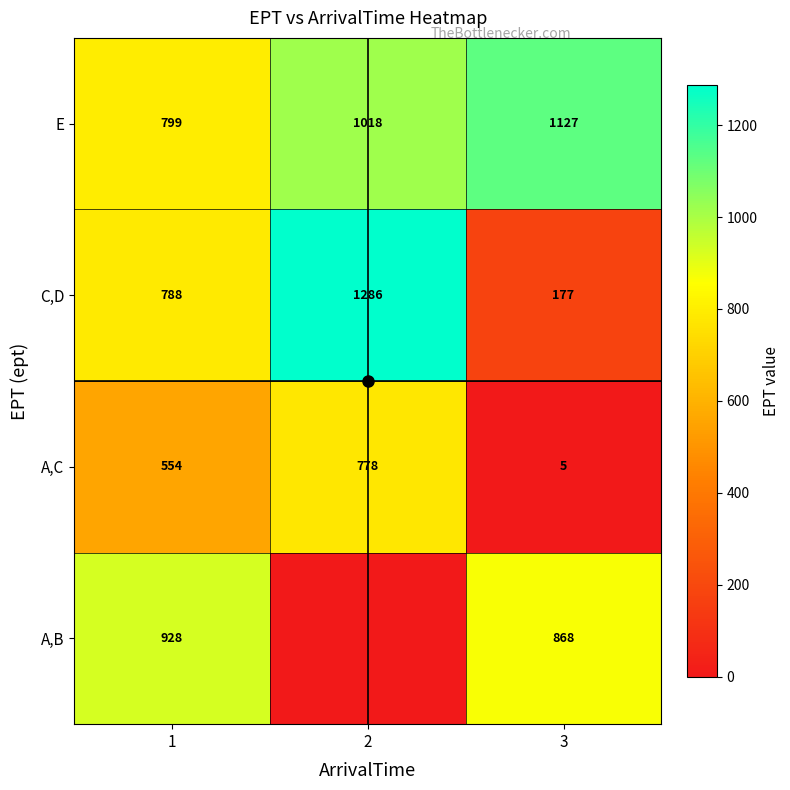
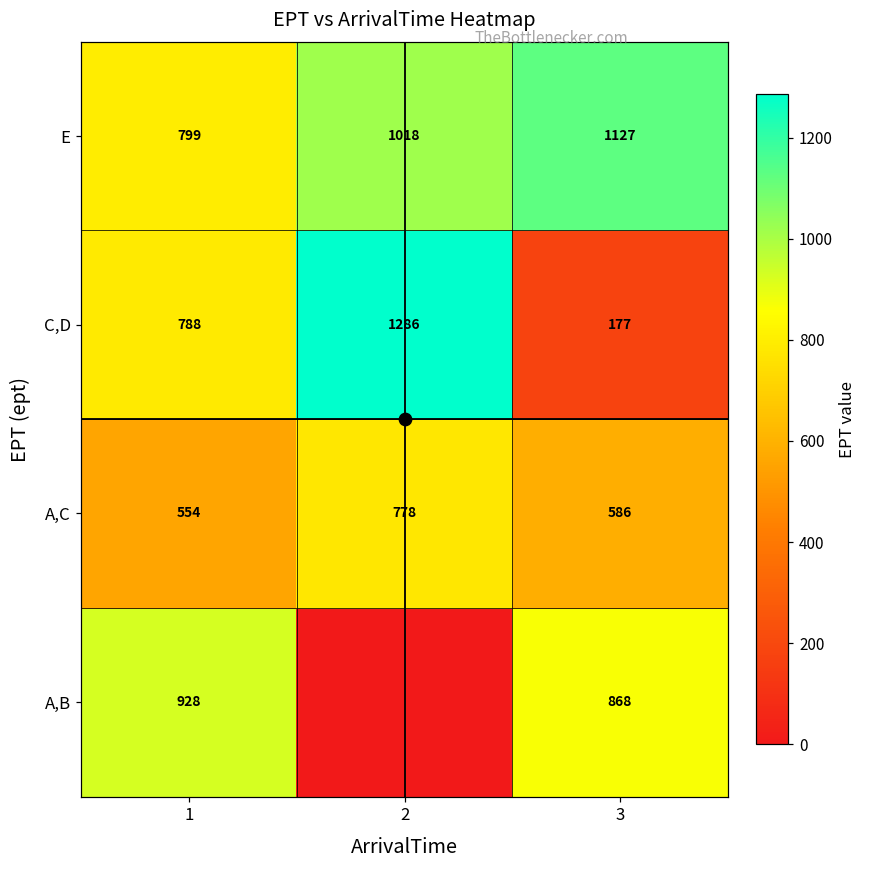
A,C, 3: 5 -> 586
